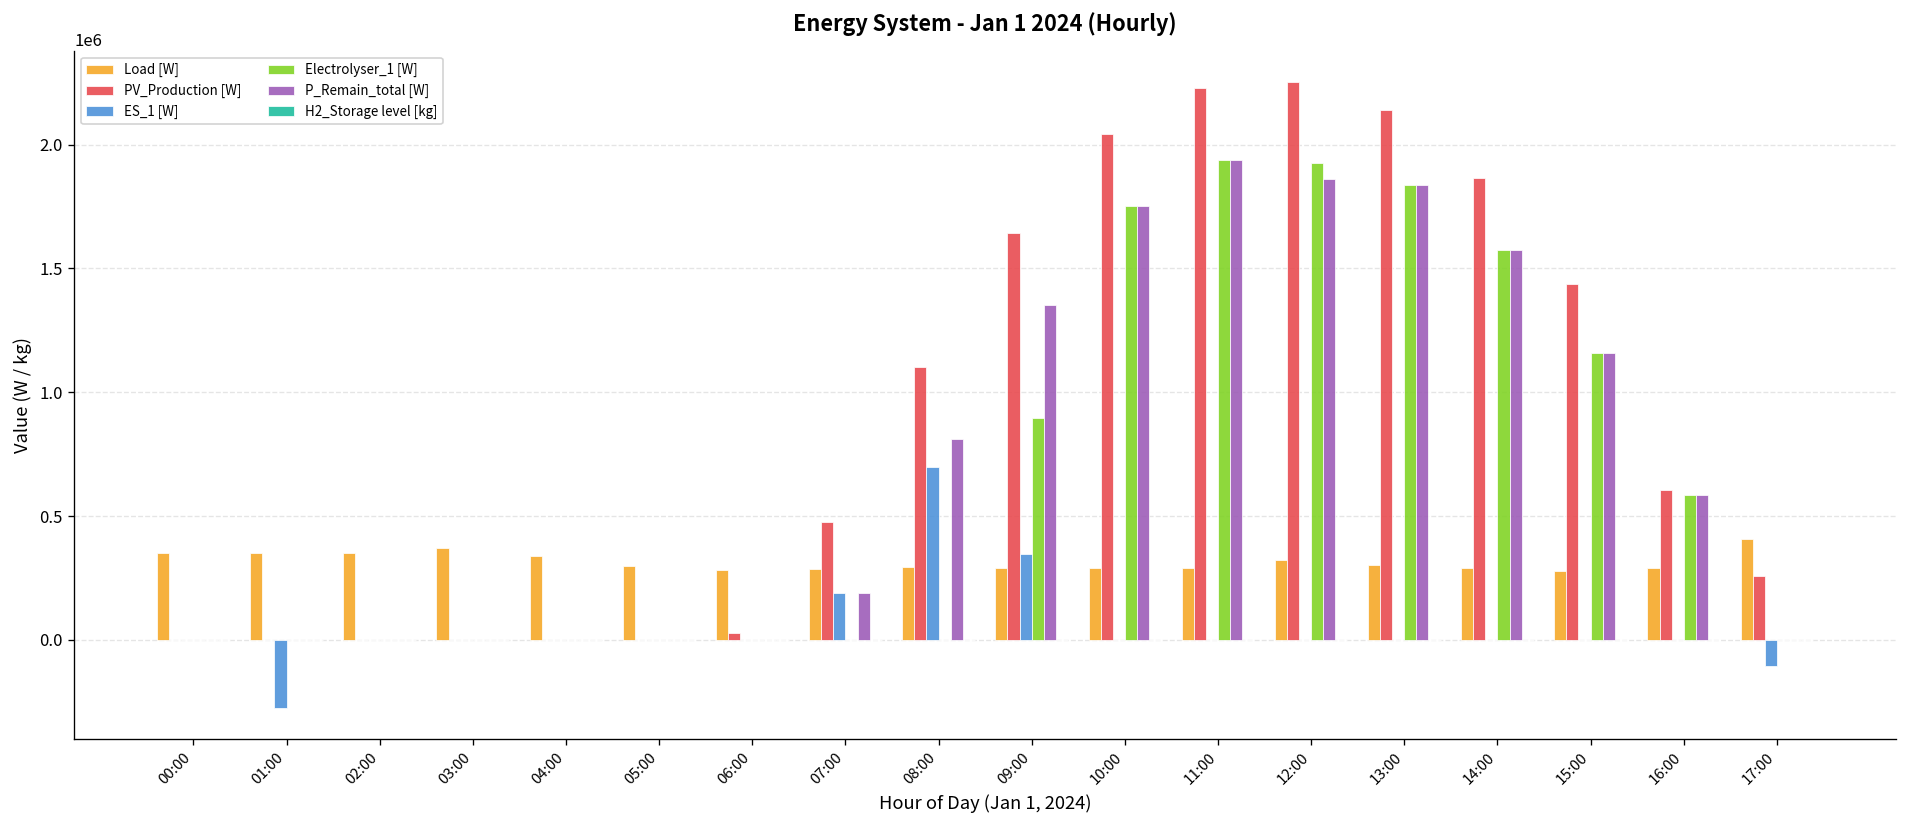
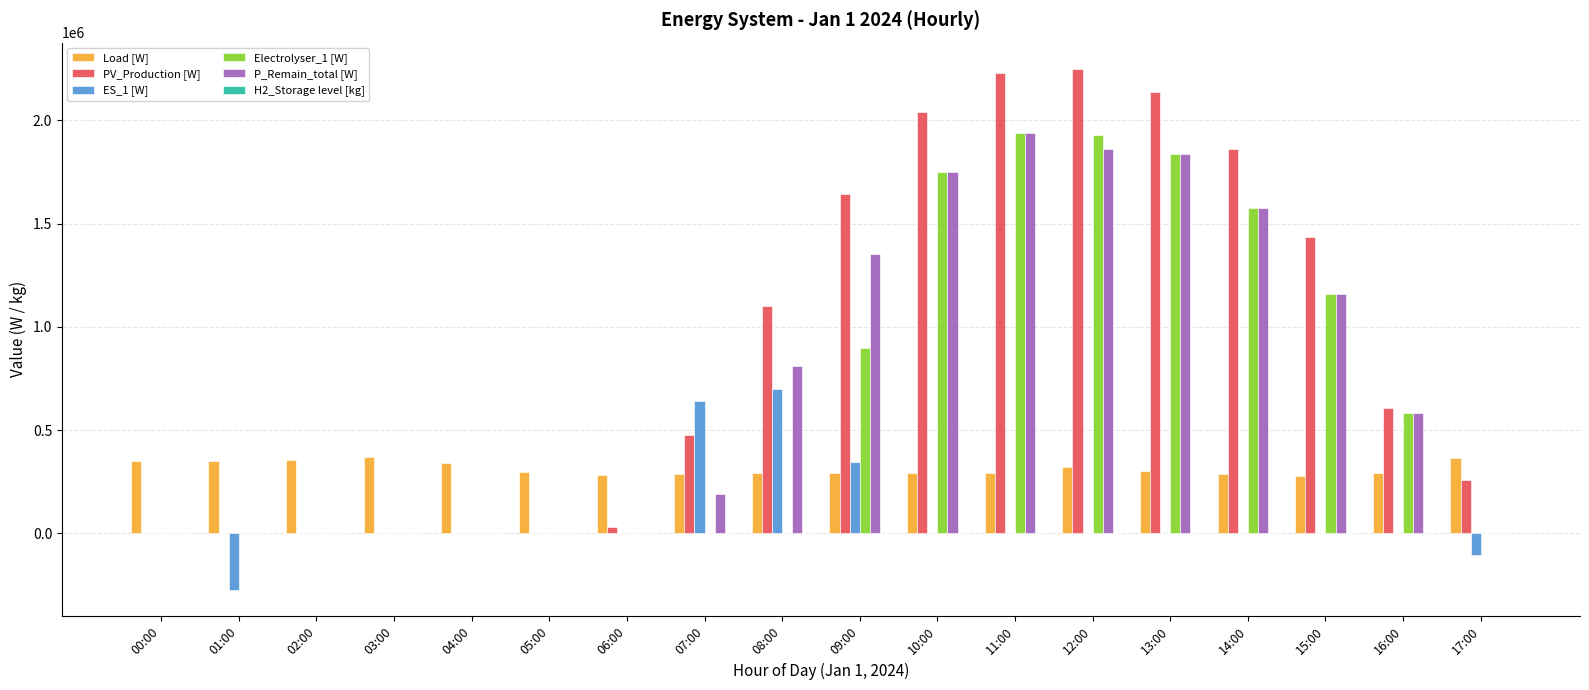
ES_1 [W], 07:00: 190000 -> 640000
Load [W], 17:00: 410000 -> 360000
